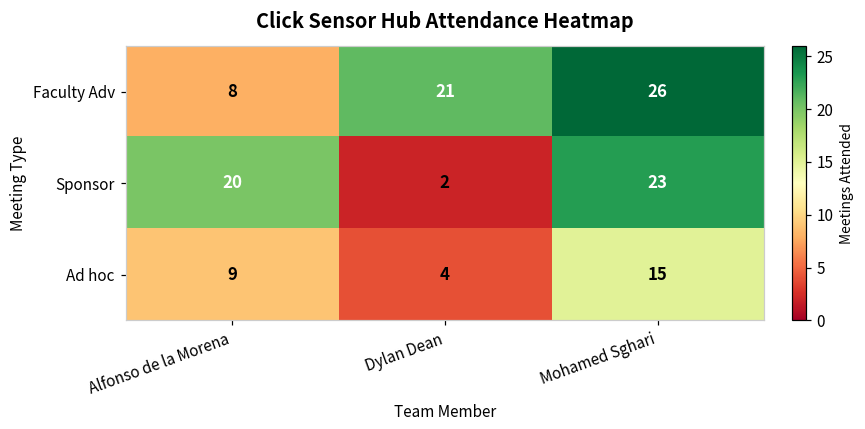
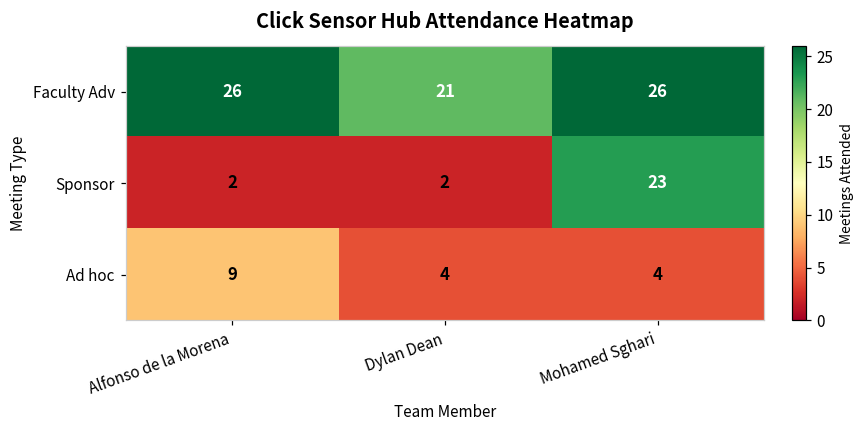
Faculty Adv, Alfonso de la Morena: 8 -> 26
Sponsor, Alfonso de la Morena: 20 -> 2
Ad hoc, Mohamed Sghari: 15 -> 4
